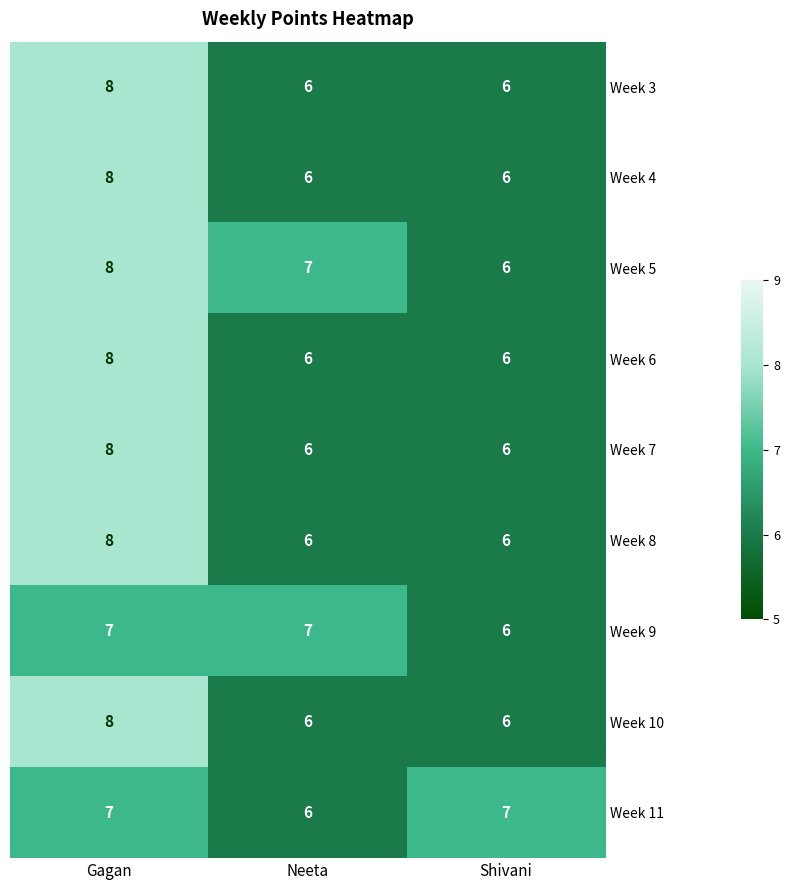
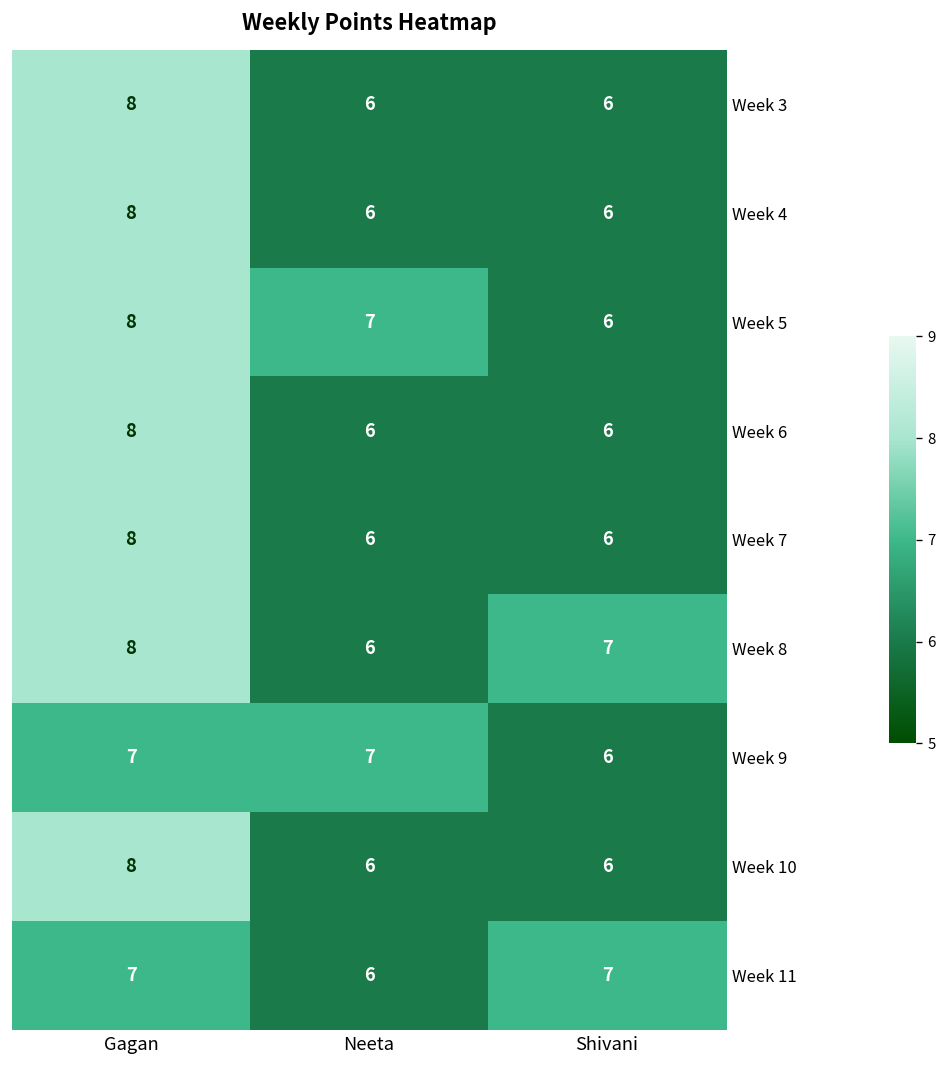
Week 8, Shivani: 6 -> 7
